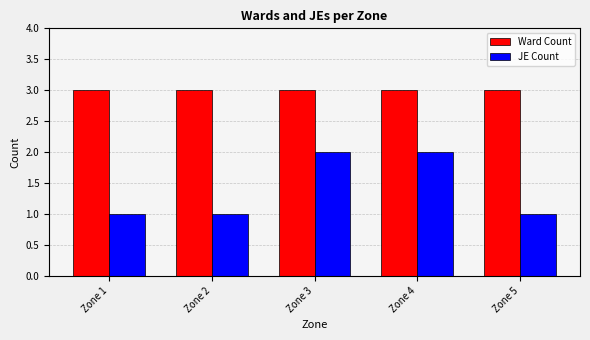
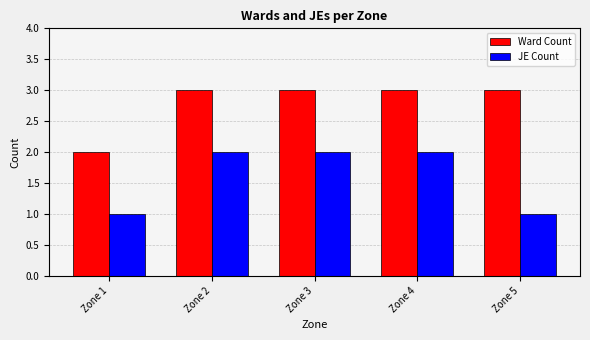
Ward Count, Zone 1: 3 -> 2
JE Count, Zone 2: 1 -> 2
